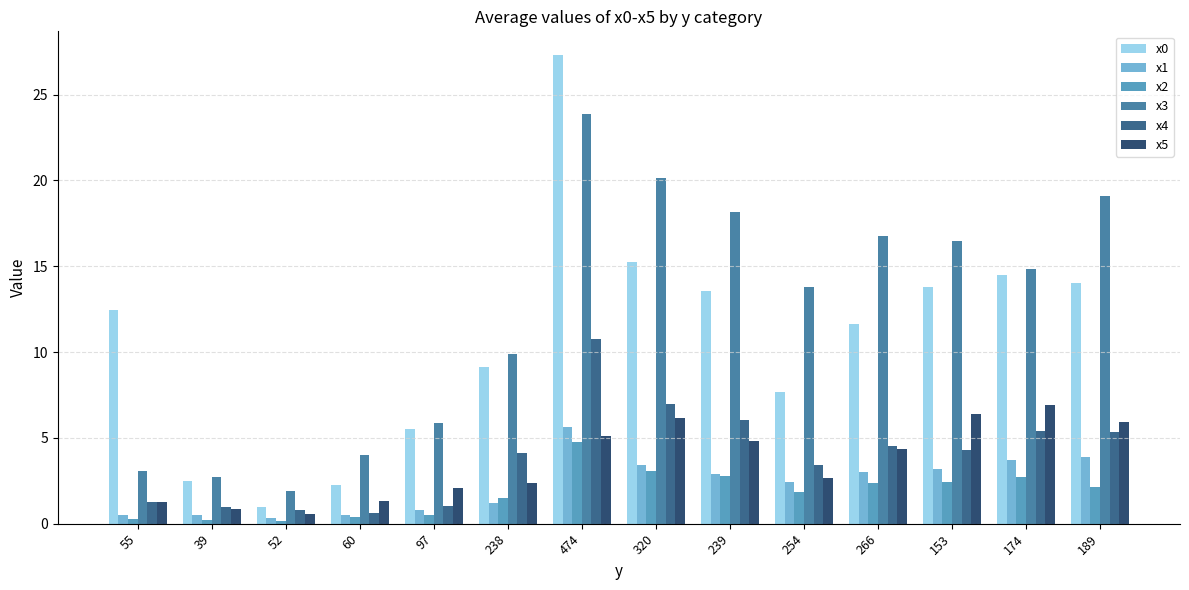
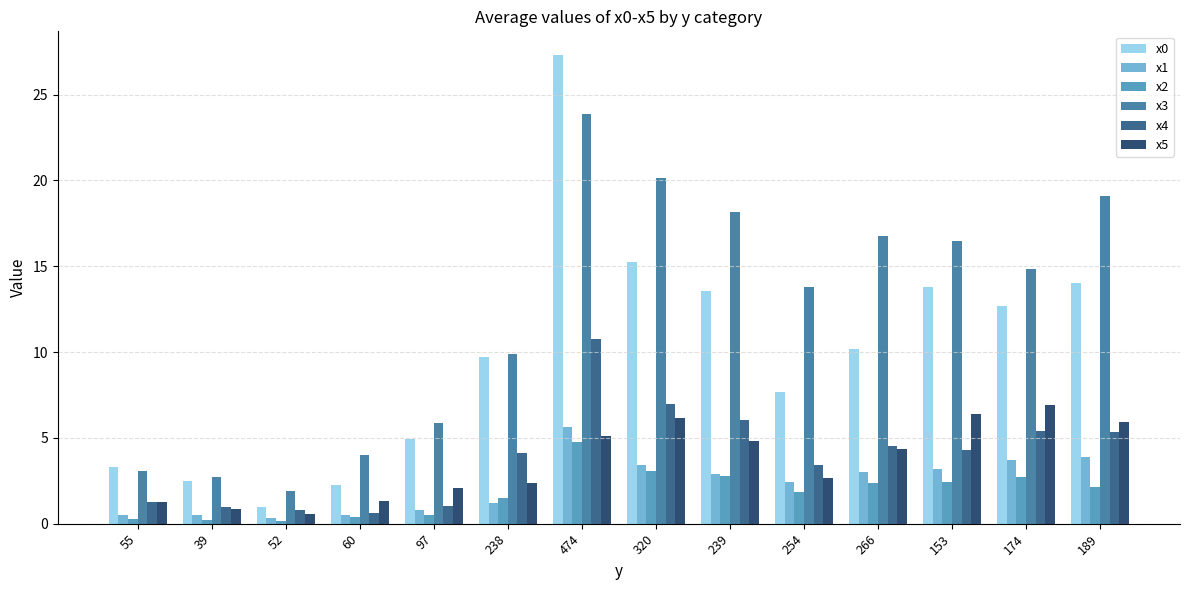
x0, 55: 12.5 -> 3.3
x0, 97: 5.5 -> 4.9
x0, 238: 9.1 -> 9.7
x0, 266: 11.6 -> 10.2
x0, 174: 14.5 -> 12.7
